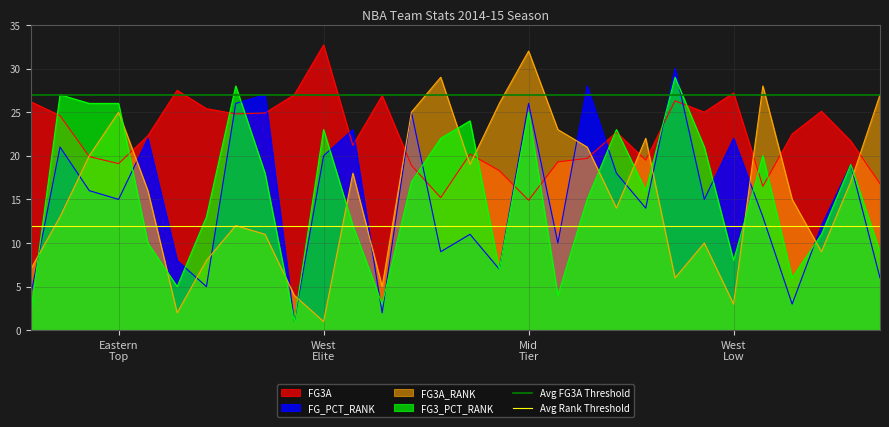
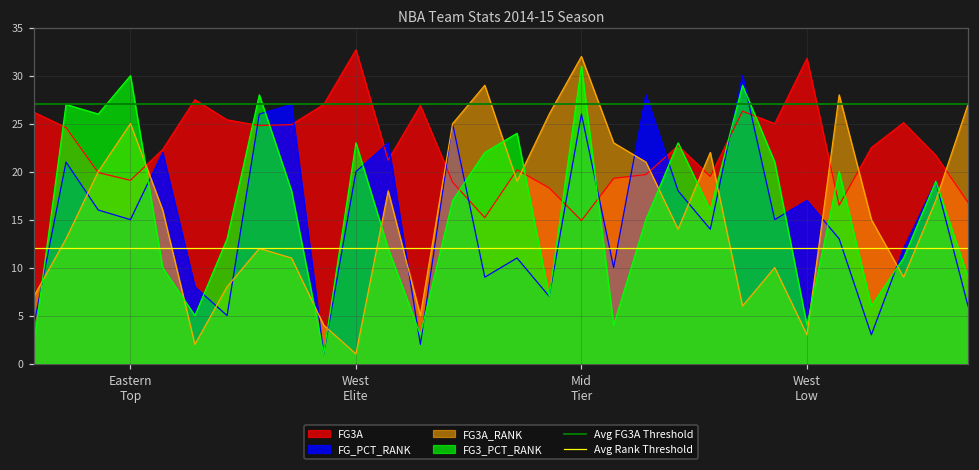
FG3_PCT_RANK, Eastern Top: 26 -> 30
FG3_PCT_RANK, Mid Tier: 25 -> 31
FG3A, West Low: 27 -> 32
FG_PCT_RANK, West Low: 22 -> 17
FG3_PCT_RANK, West Low: 8 -> 4
